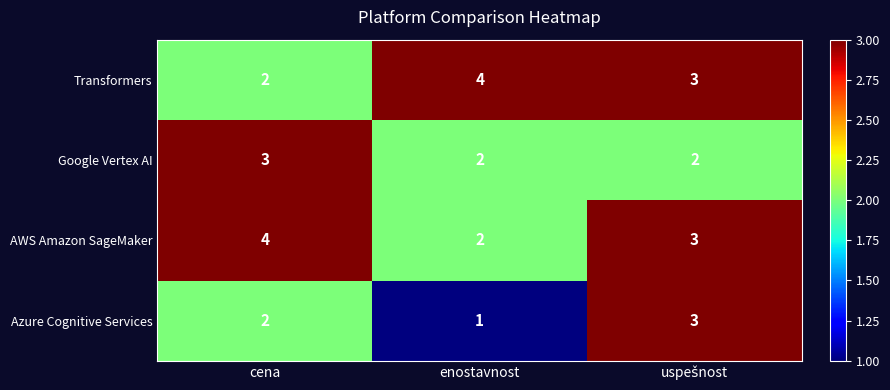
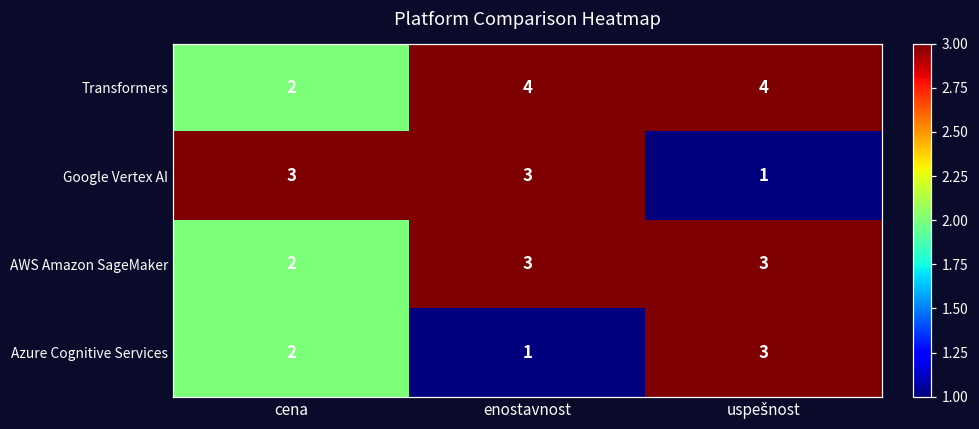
Transformers, uspešnost: 3 -> 4
Google Vertex AI, enostavnost: 2 -> 3
Google Vertex AI, uspešnost: 2 -> 1
AWS Amazon SageMaker, cena: 4 -> 2
AWS Amazon SageMaker, enostavnost: 2 -> 3
